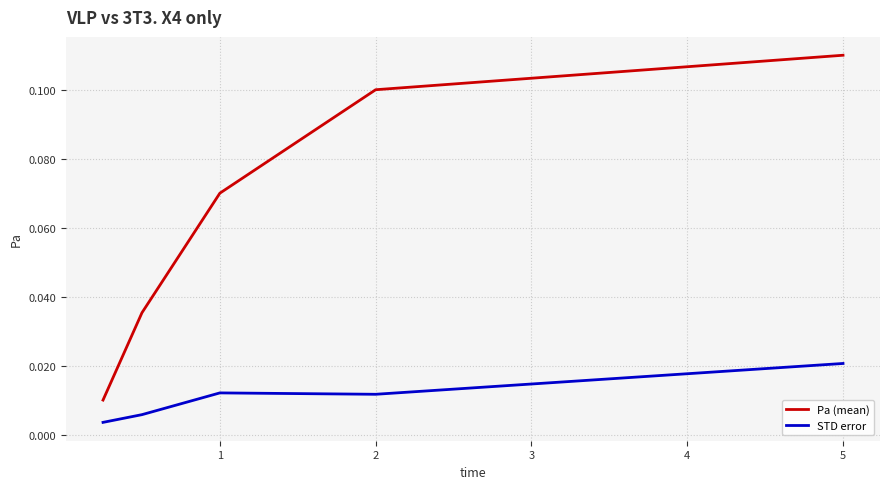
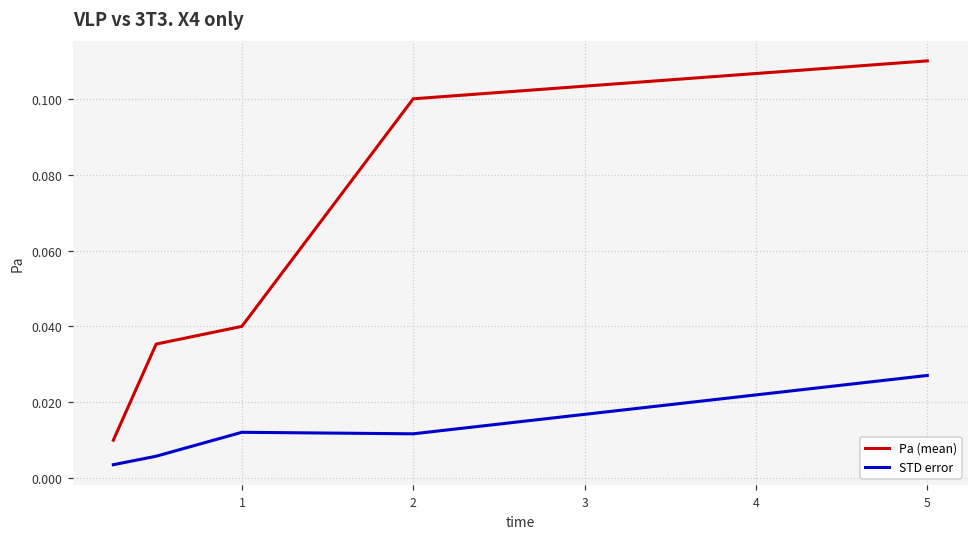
Pa (mean), 1: 0.07 -> 0.04
STD error, 5: 0.021 -> 0.027
